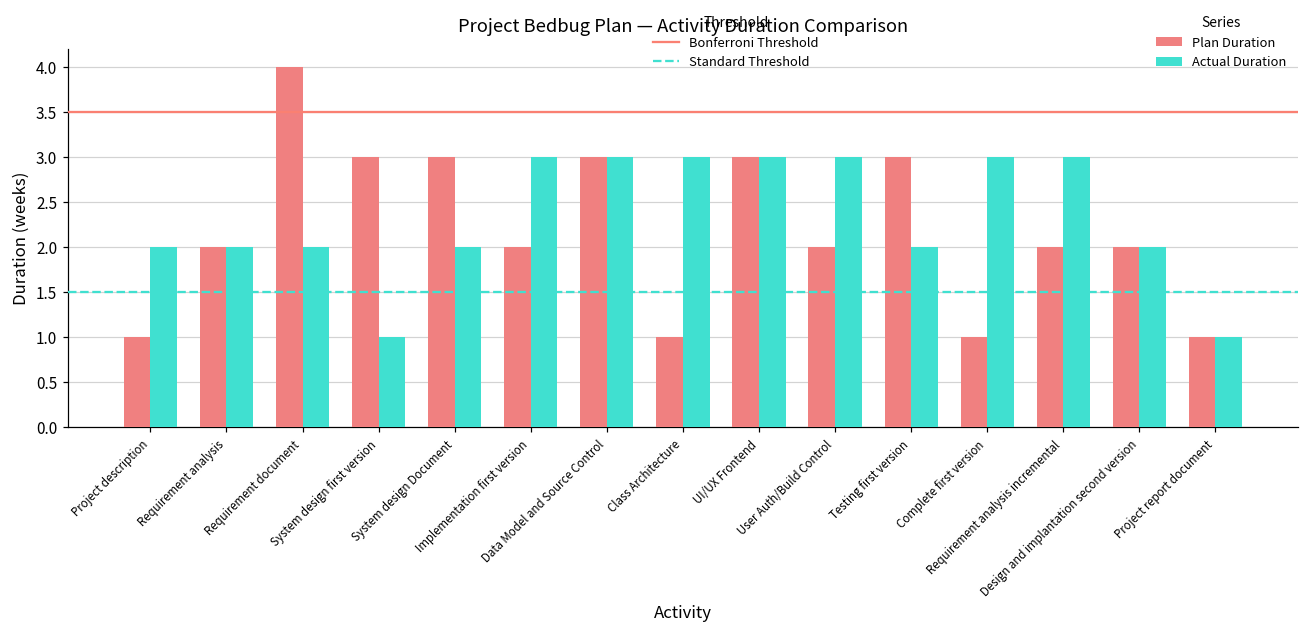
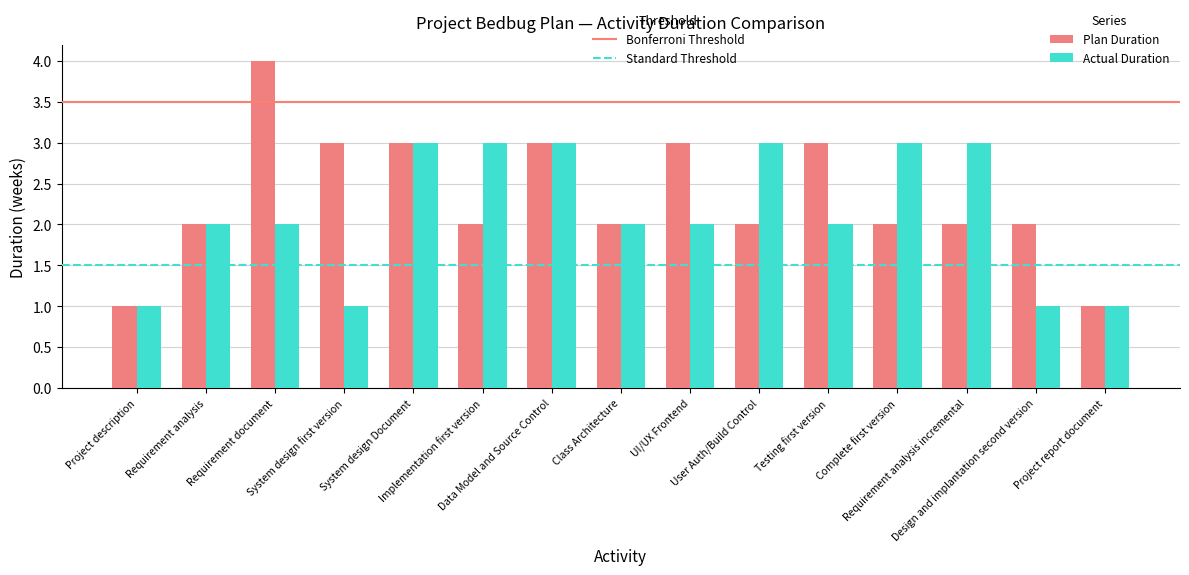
Actual Duration, Project description: 2 -> 1
Actual Duration, System design Document: 2 -> 3
Plan Duration, Class Architecture: 1 -> 2
Actual Duration, Class Architecture: 3 -> 2
Actual Duration, UI/UX Frontend: 3 -> 2
Plan Duration, Complete first version: 1 -> 2
Actual Duration, Design and implantation second version: 2 -> 1
